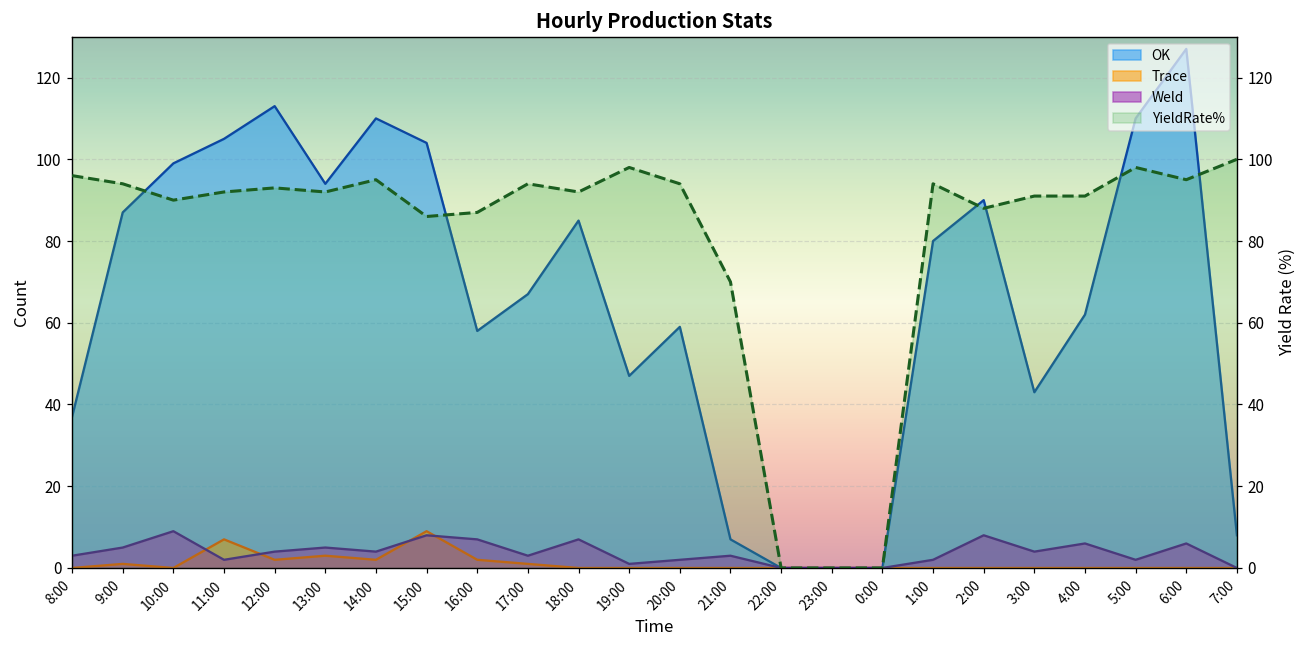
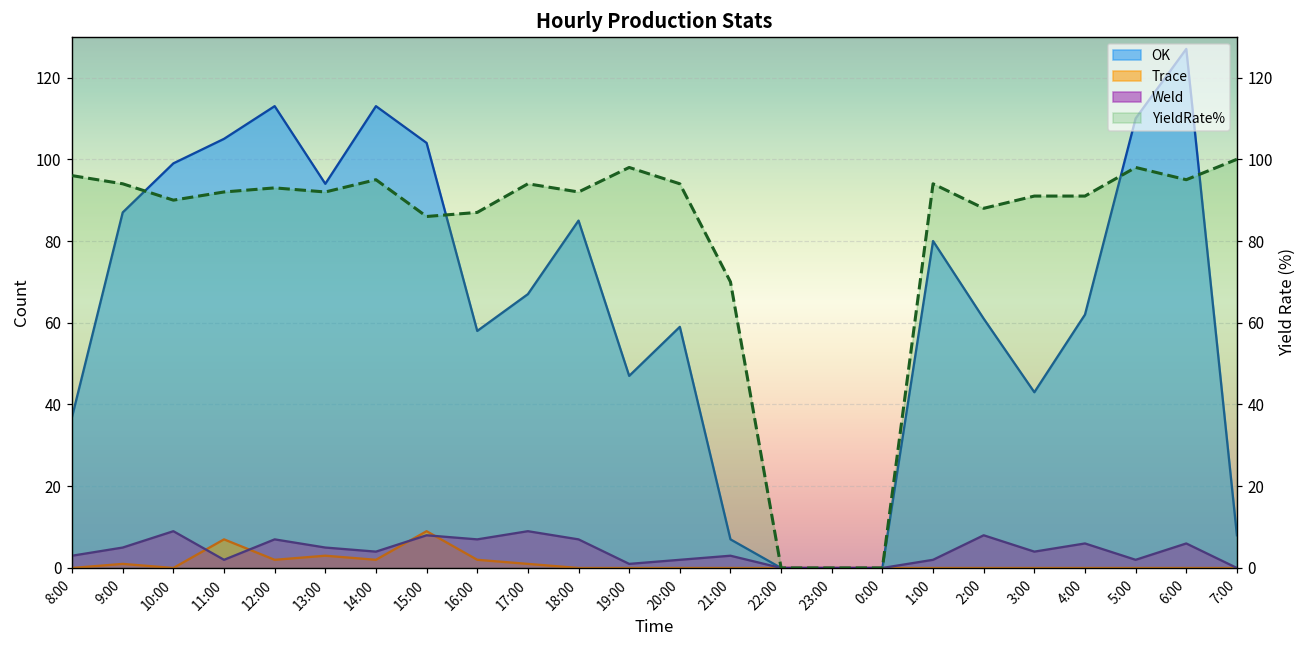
Weld, 12:00: 4 -> 7
OK, 14:00: 110 -> 113
Weld, 17:00: 3 -> 9
OK, 2:00: 90 -> 61
